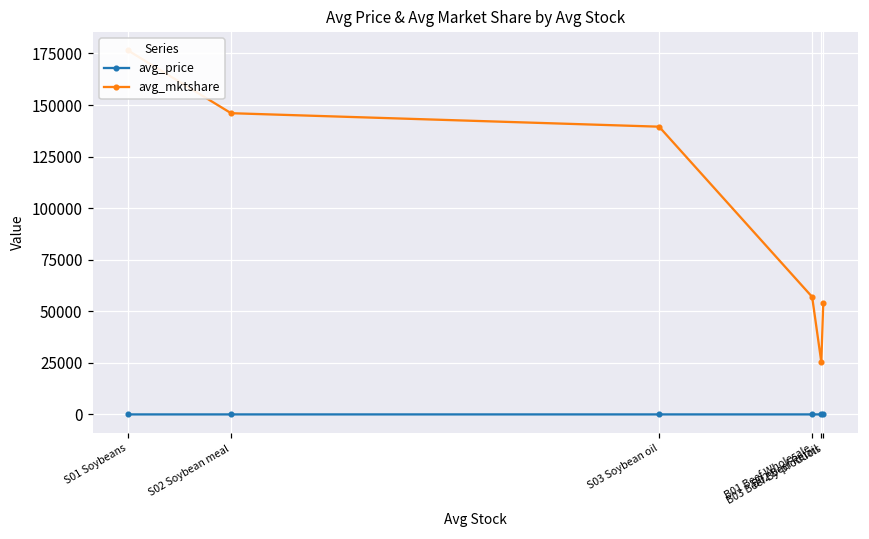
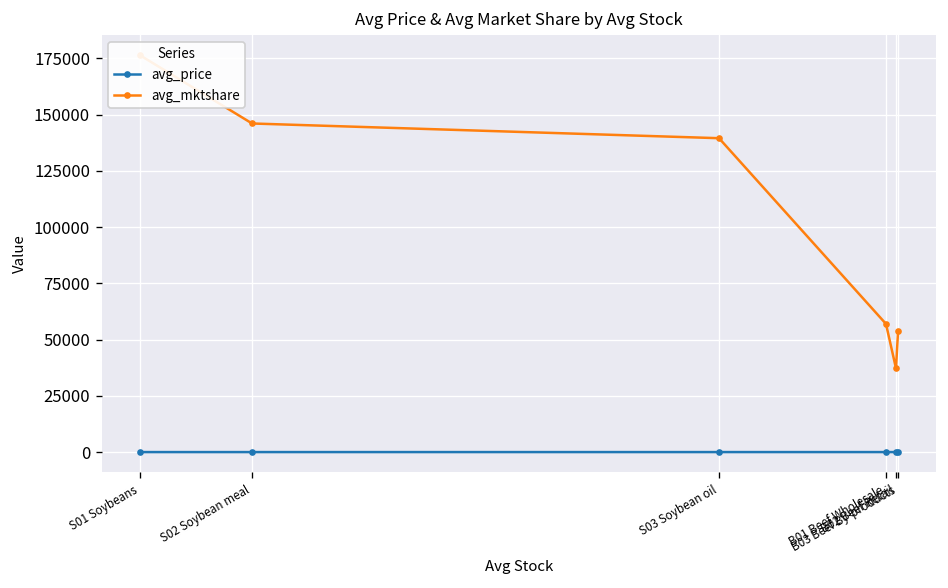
avg_mktshare, B02 Beef Retail: 25000 -> 37000
